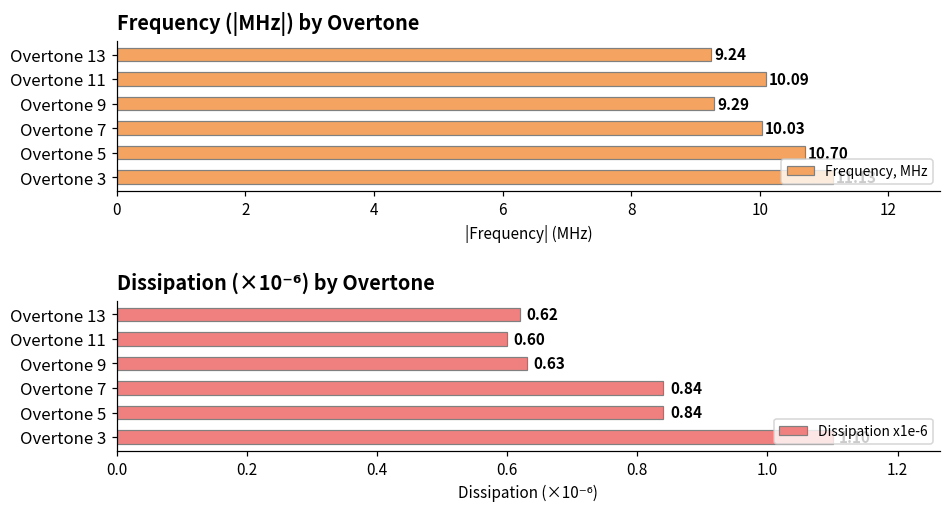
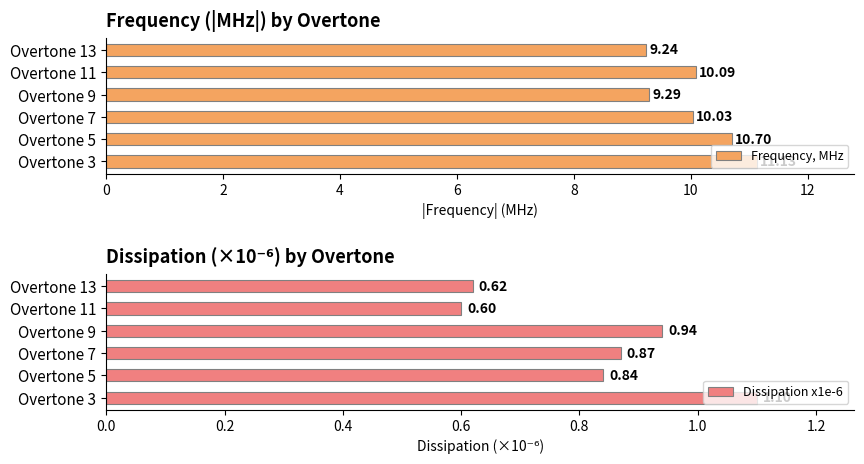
Dissipation (×10⁻⁶) by Overtone, Overtone 9: 0.63 -> 0.94
Dissipation (×10⁻⁶) by Overtone, Overtone 7: 0.84 -> 0.87
